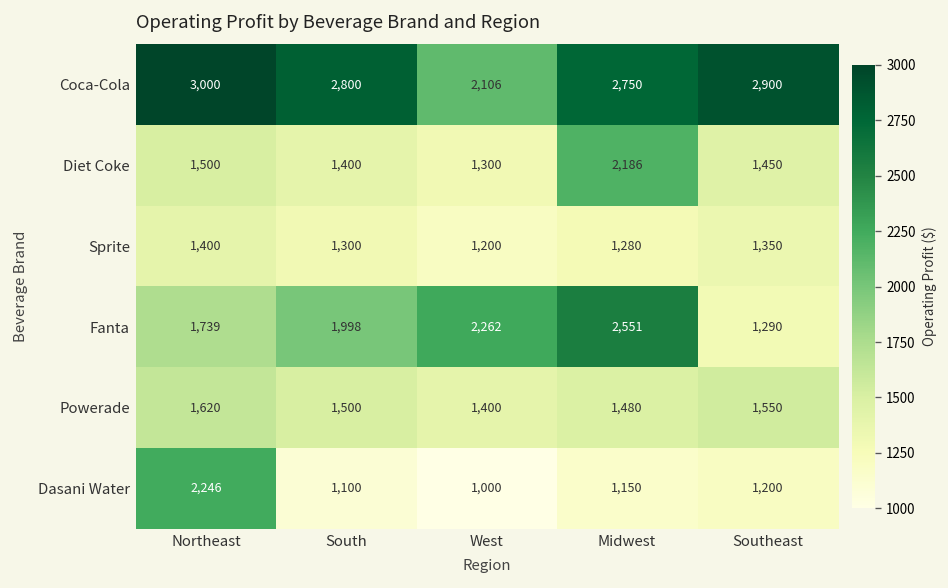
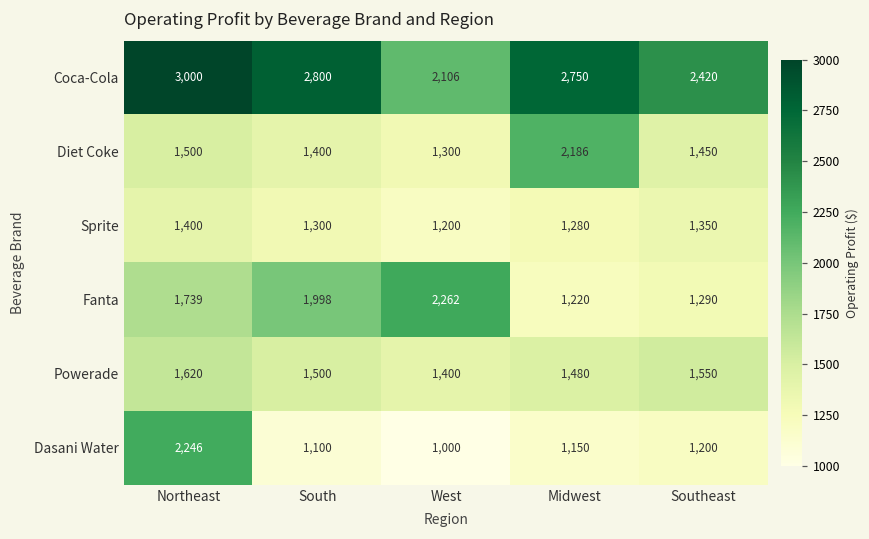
Coca-Cola, Southeast: 2,900 -> 2,420
Fanta, Midwest: 2,551 -> 1,220
